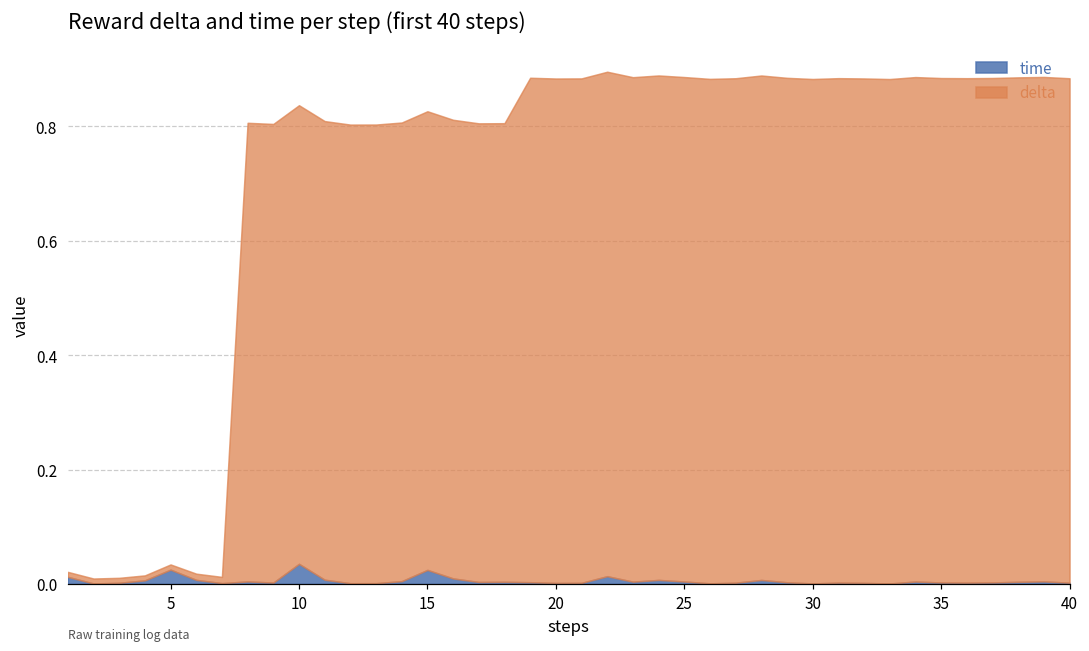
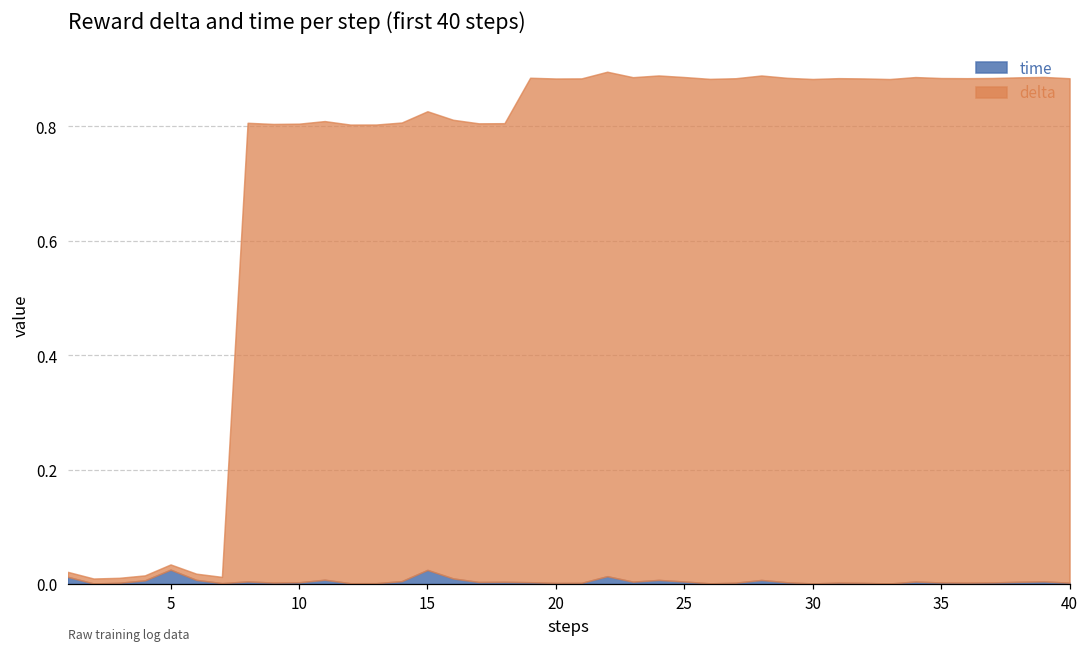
time, 10: 0.04 -> 0.00
